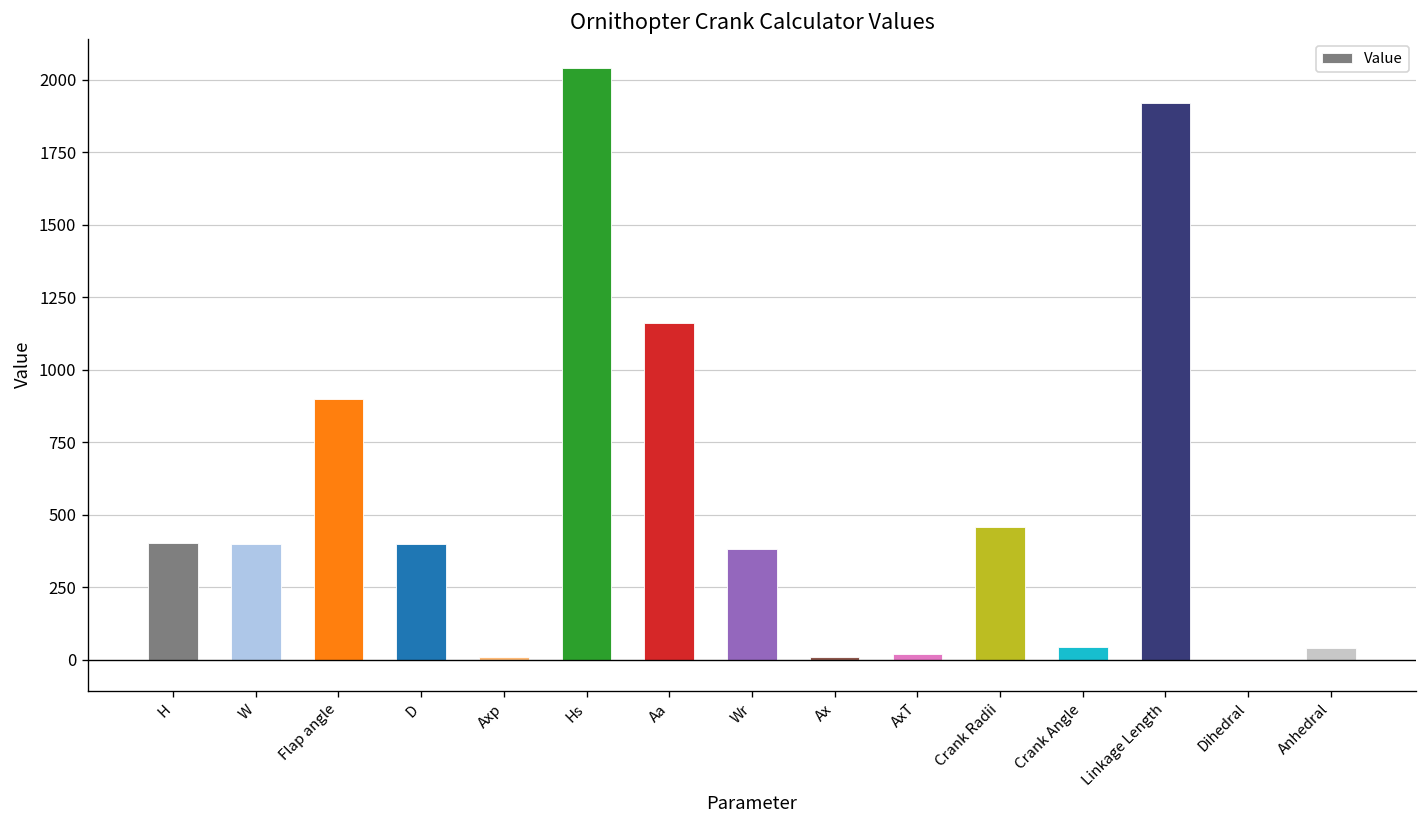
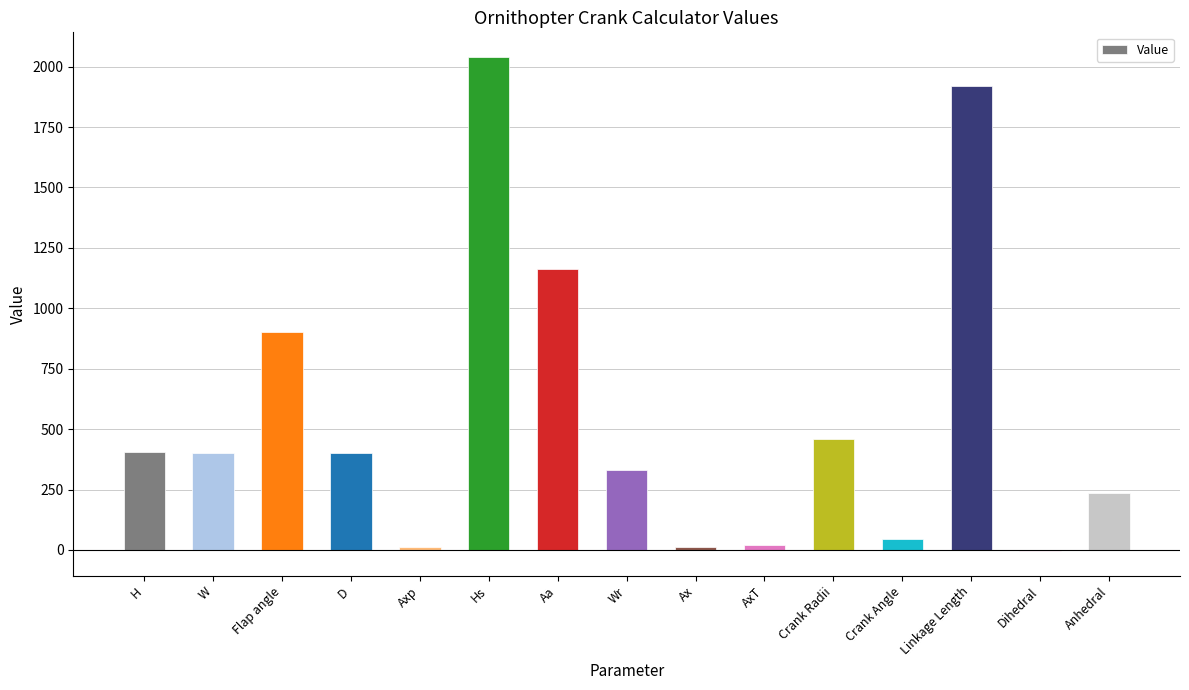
Wr: 380 -> 330
Anhedral: 40 -> 230
